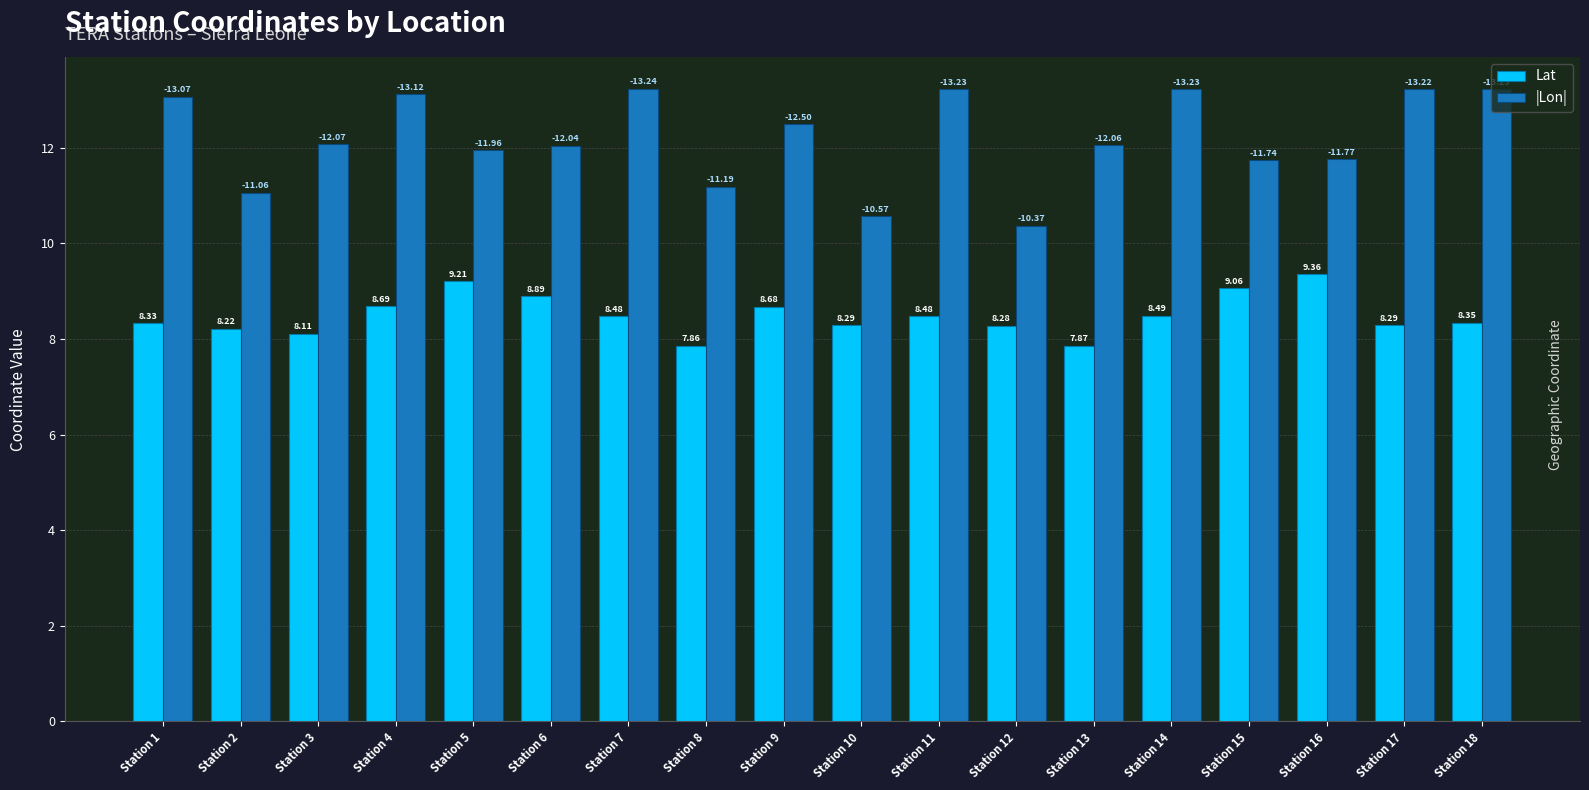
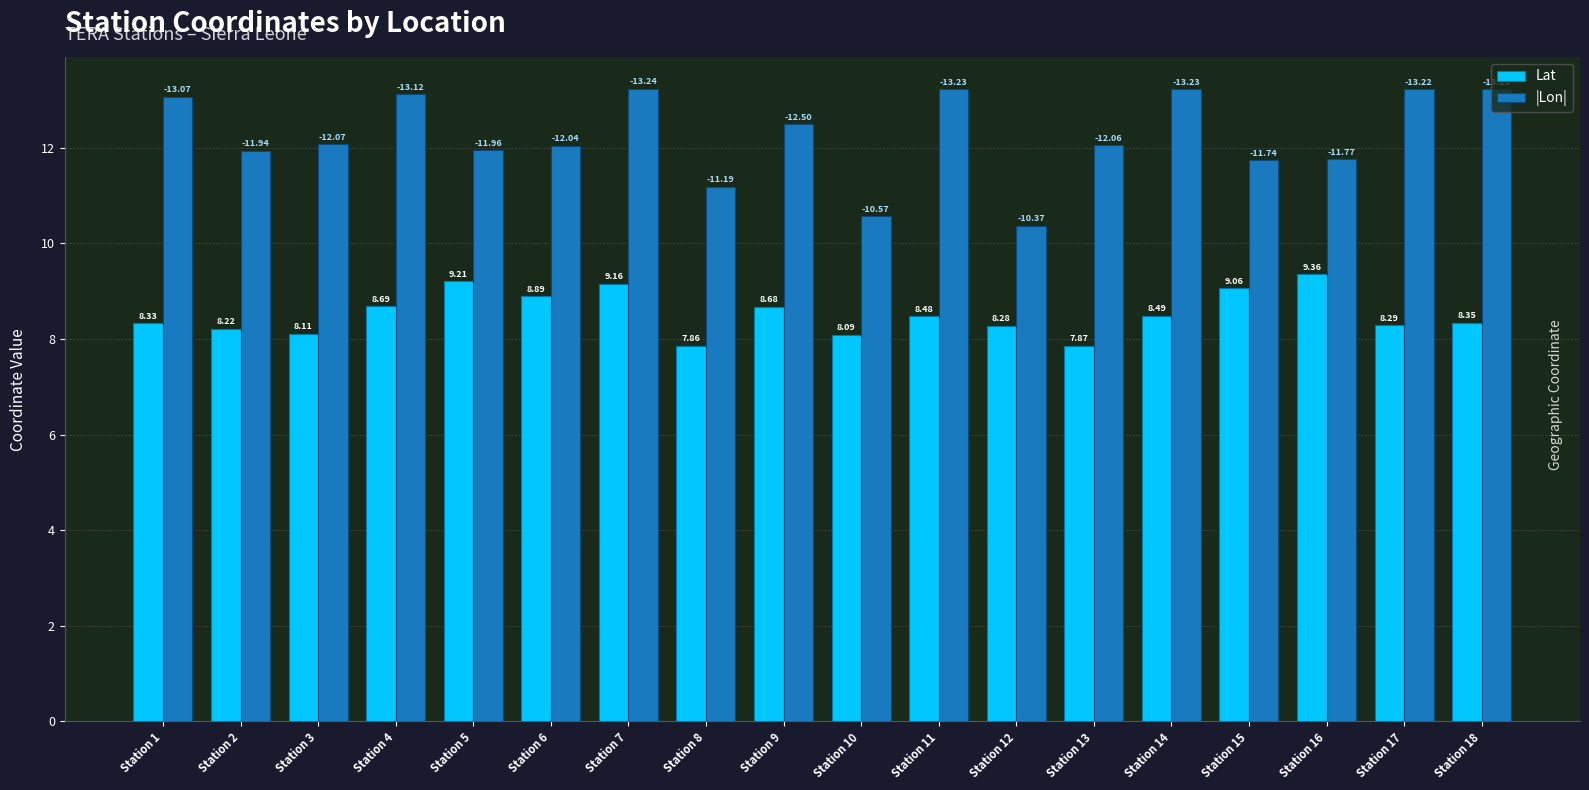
|Lon|, Station 2: -11.06 -> -11.94
Lat, Station 7: 8.48 -> 9.16
Lat, Station 10: 8.29 -> 8.09
